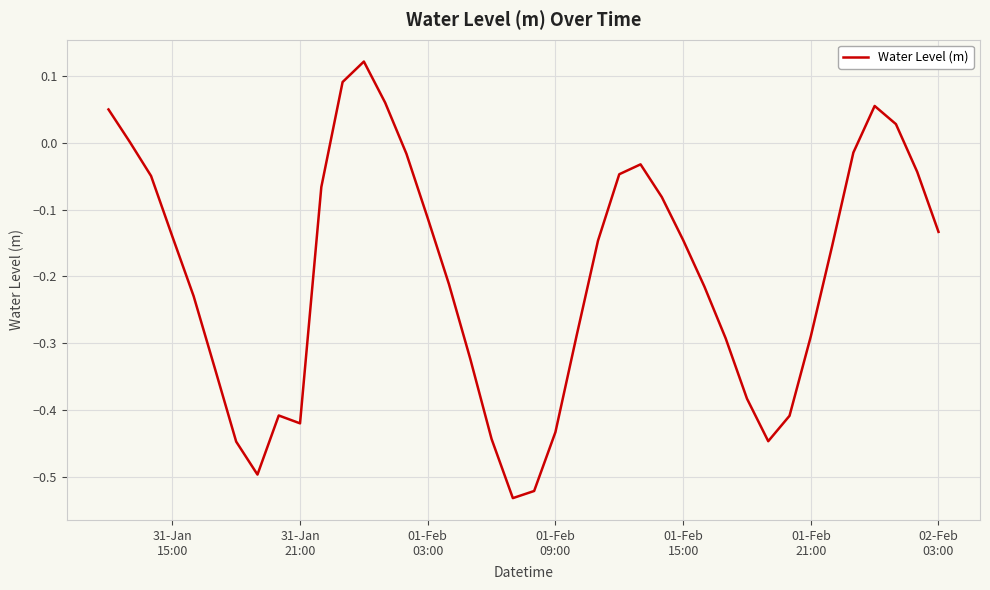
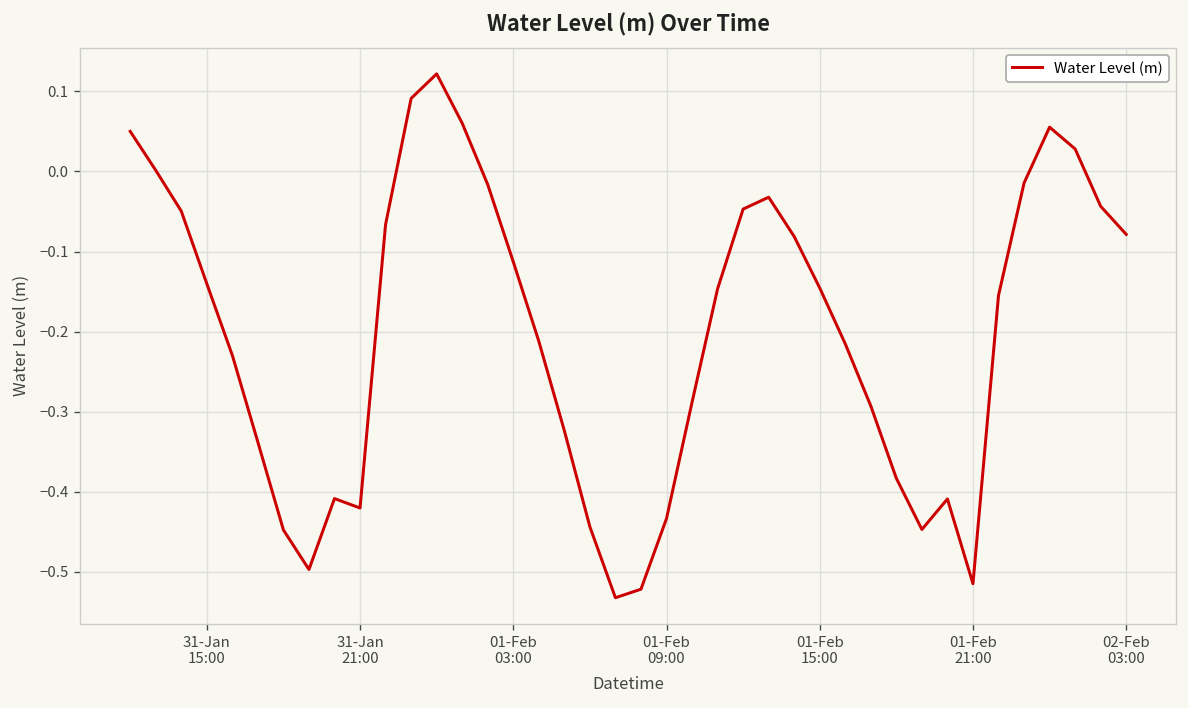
01-Feb 21:00: -0.29 -> -0.51
02-Feb 03:00: -0.13 -> -0.08
